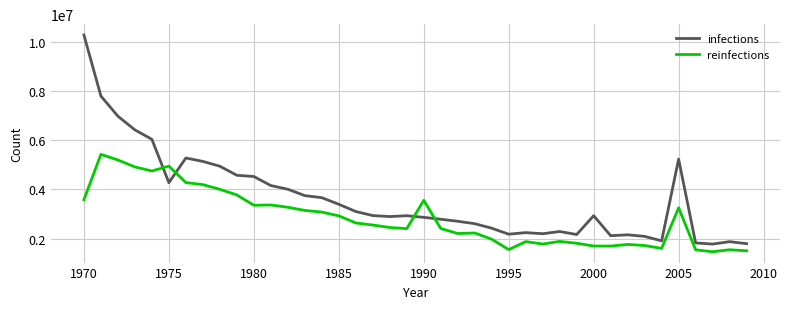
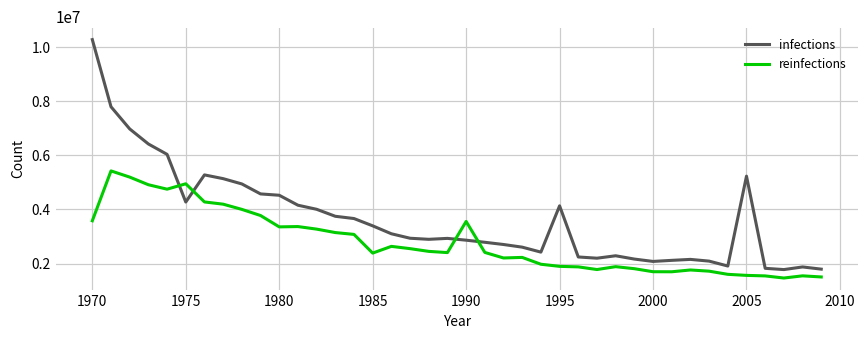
reinfections, 1985: 2900000 -> 2400000
infections, 1995: 2200000 -> 4100000
reinfections, 1995: 1600000 -> 1900000
infections, 2000: 2900000 -> 2100000
reinfections, 2005: 3300000 -> 1600000
